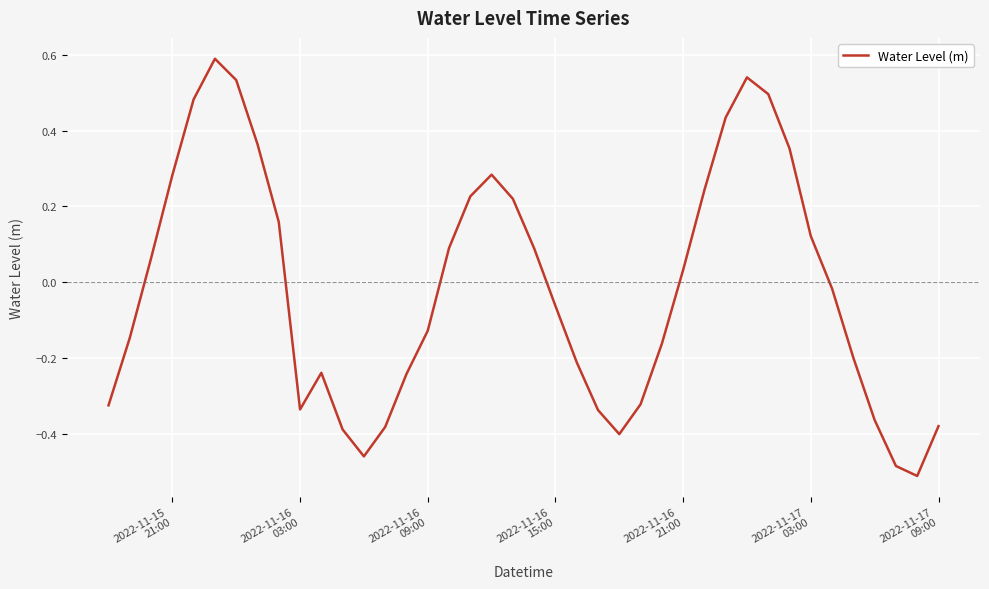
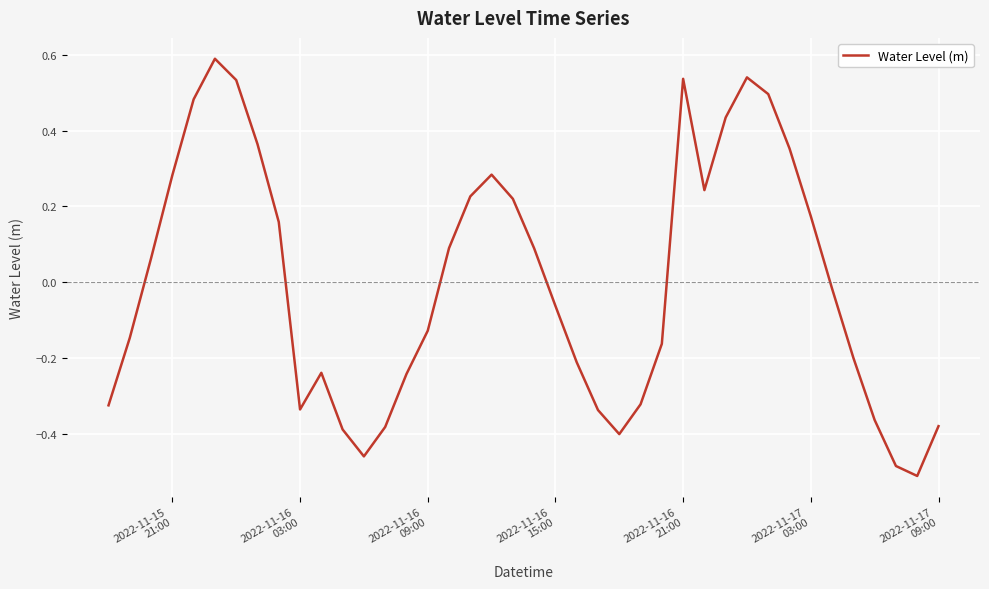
2022-11-16 21:00: 0.03 -> 0.54
2022-11-17 03:00: 0.12 -> 0.17
